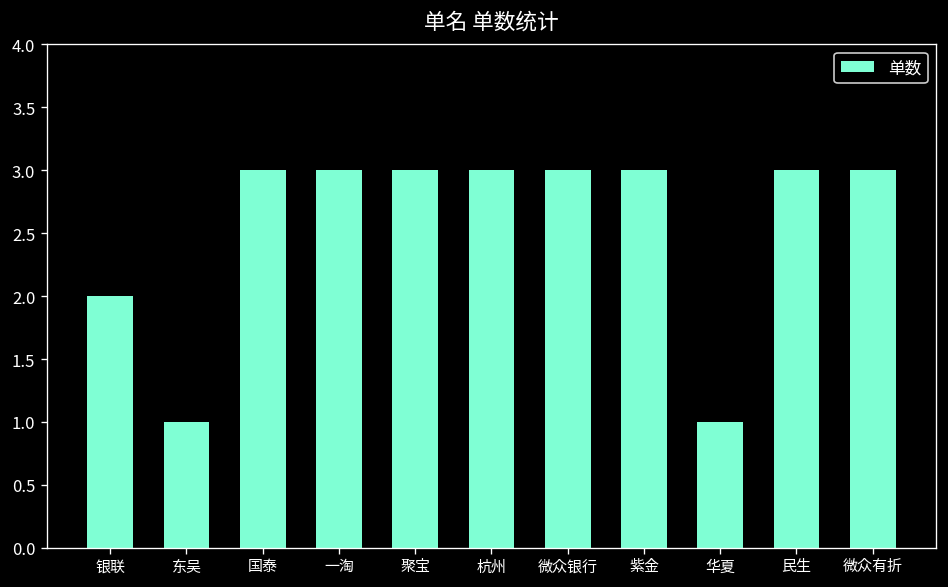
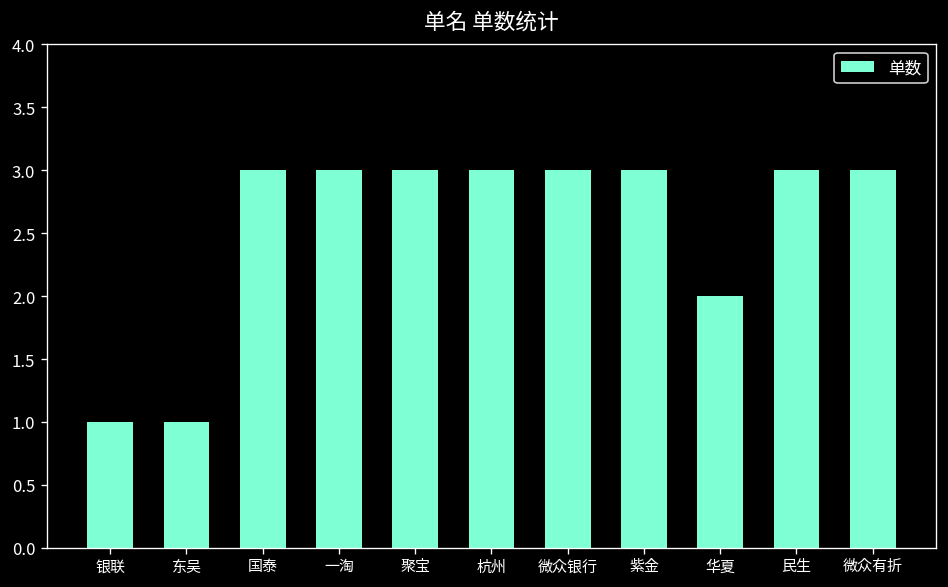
银联: 2 -> 1
华夏: 1 -> 2
